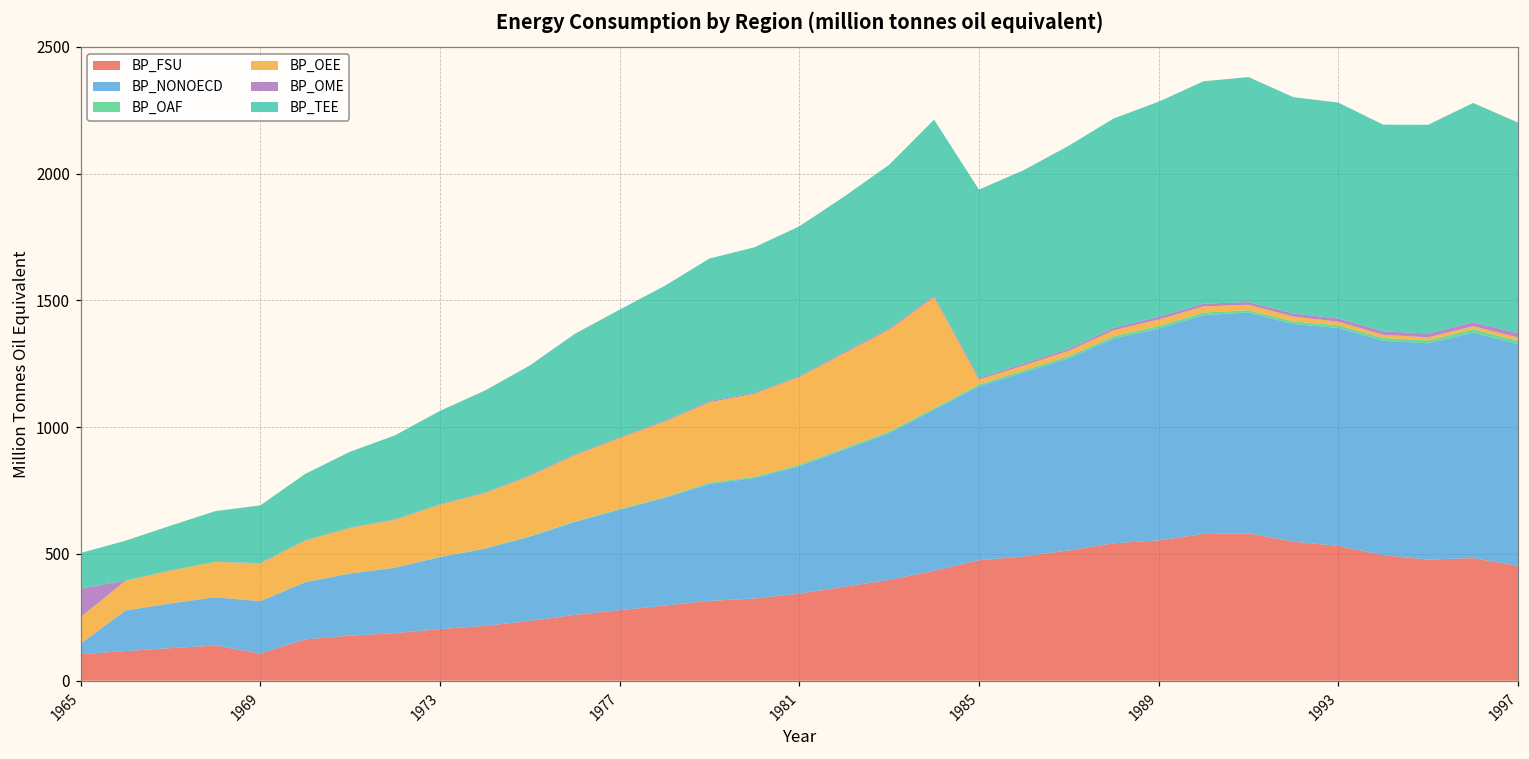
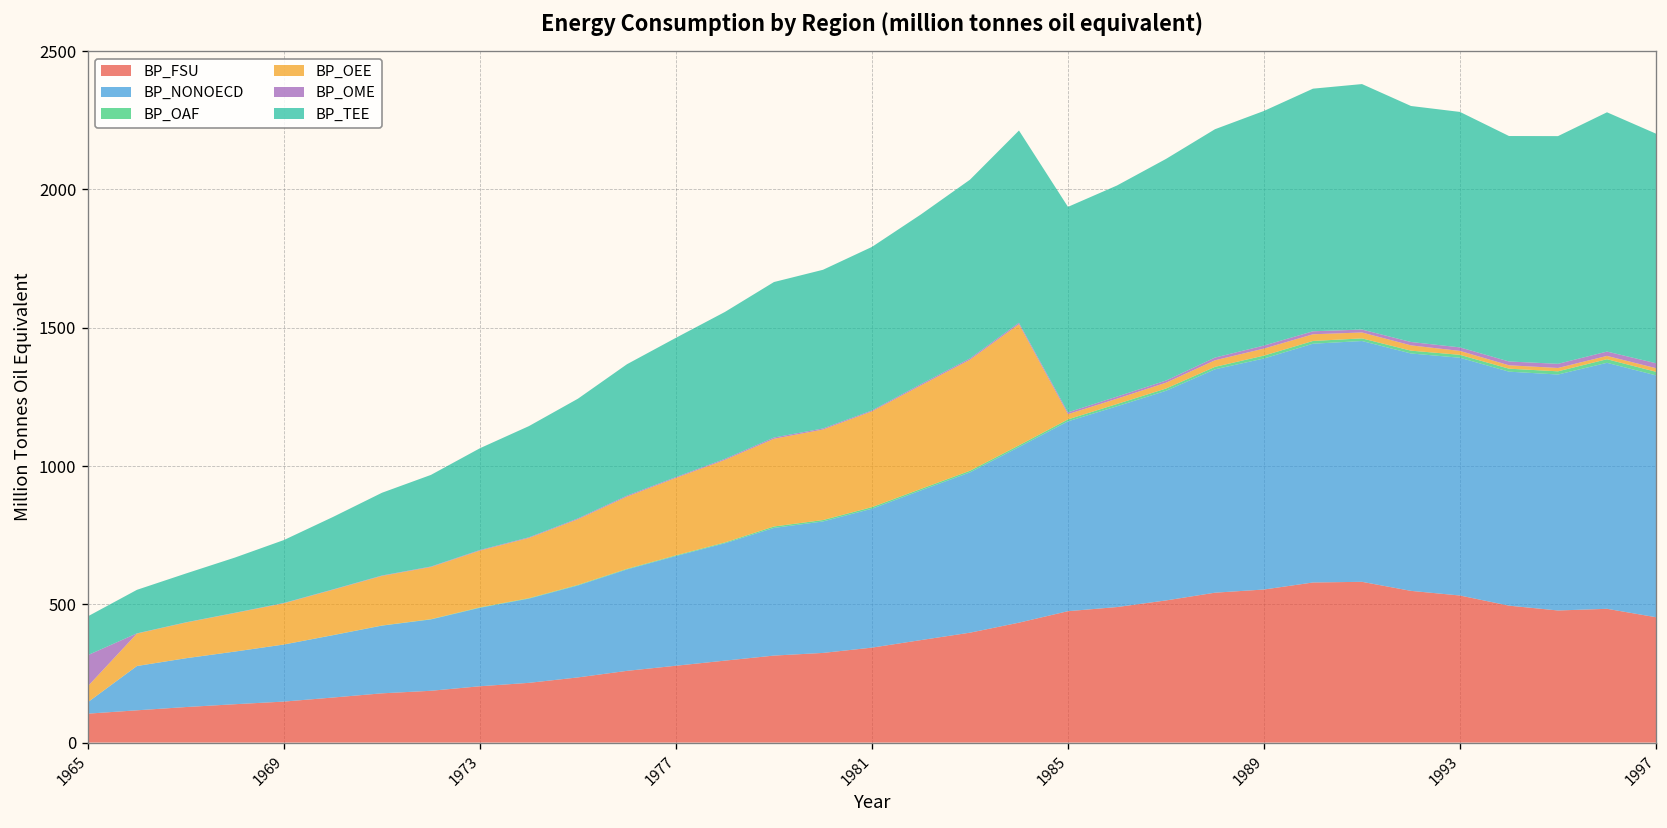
BP_OEE, 1965: 100 -> 60
BP_FSU, 1969: 110 -> 150
